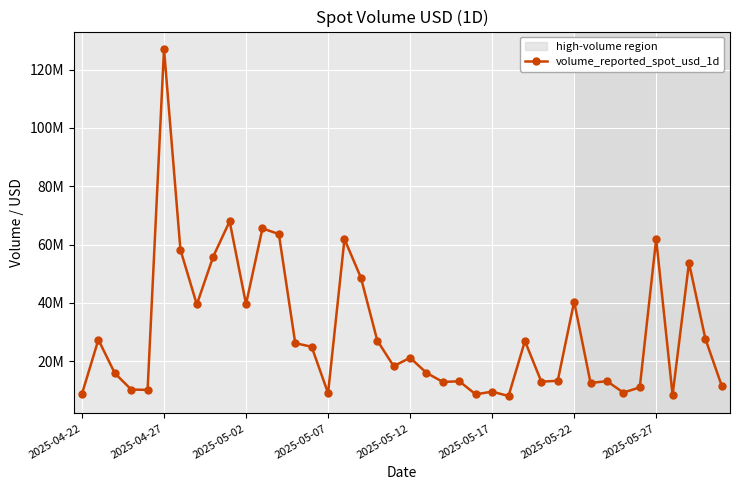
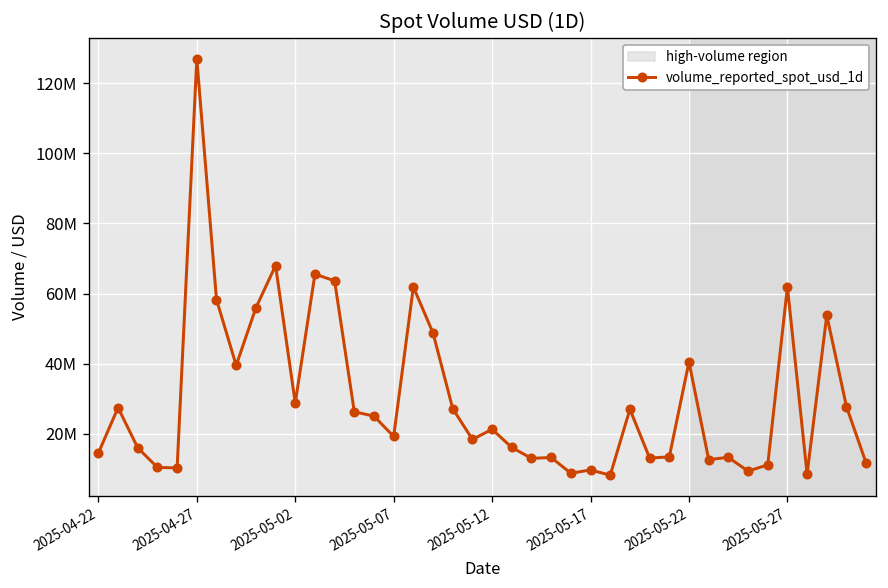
2025-04-22: 9000000 -> 14000000
2025-05-02: 40000000 -> 29000000
2025-05-07: 9000000 -> 19000000
